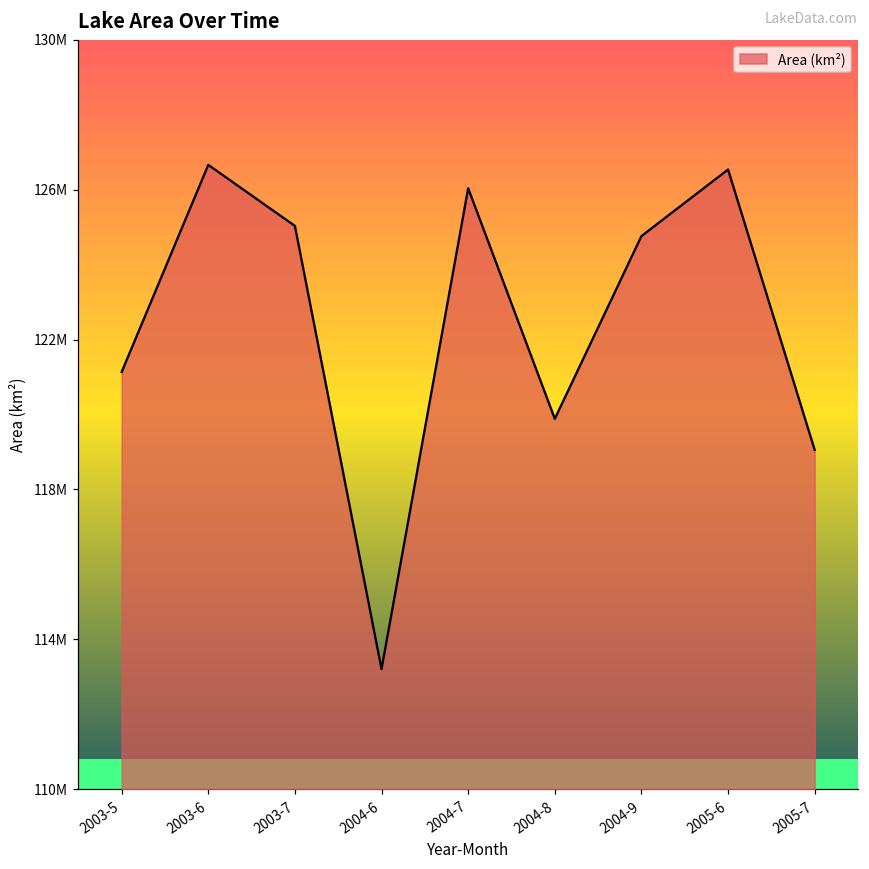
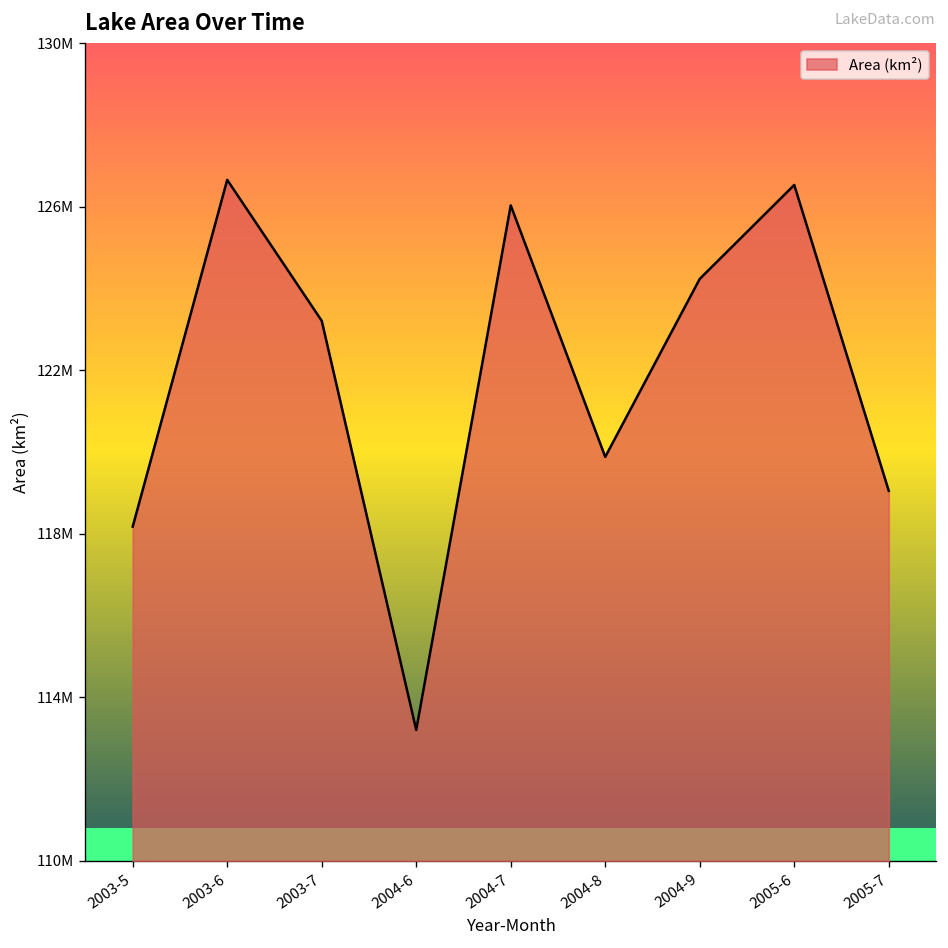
2003-5: 121100000 -> 118200000
2003-7: 125000000 -> 123200000
2004-9: 124800000 -> 124200000
